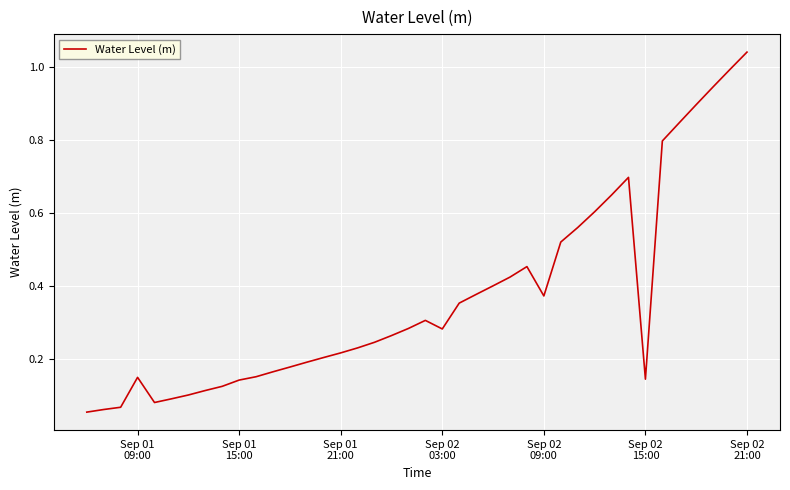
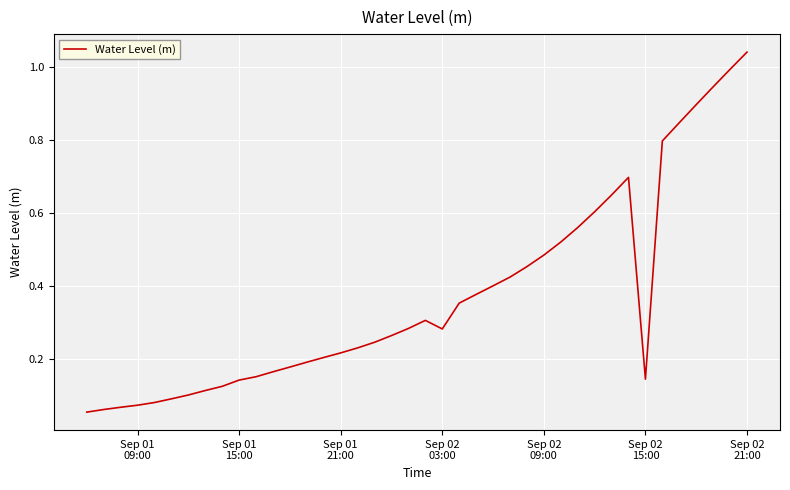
Sep 01 09:00: 0.15 -> 0.07
Sep 02 09:00: 0.37 -> 0.48
